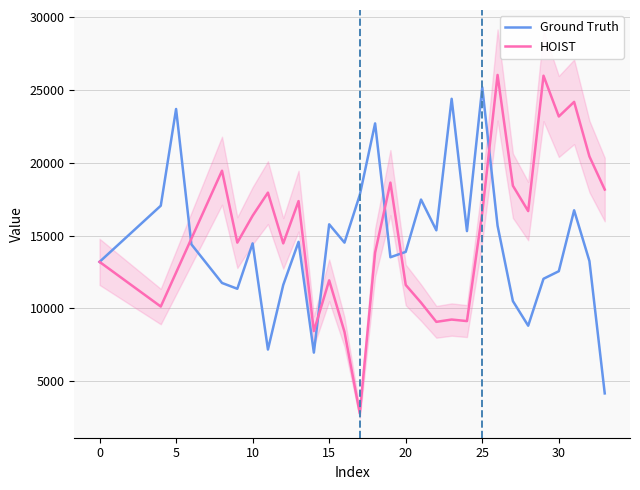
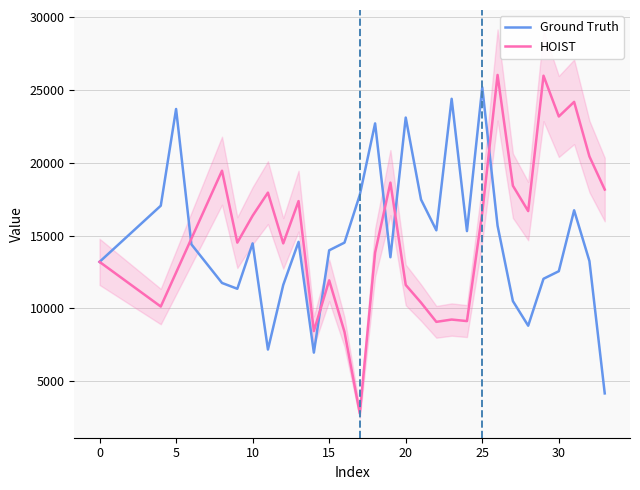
Ground Truth, 15: 15800 -> 14000
Ground Truth, 20: 13900 -> 23100
